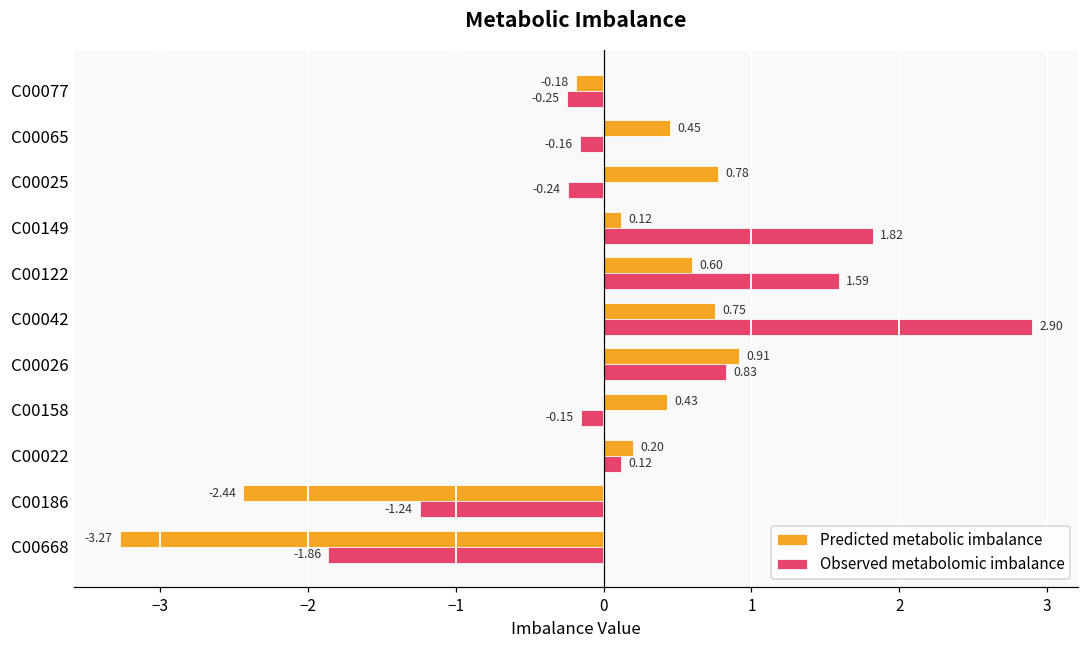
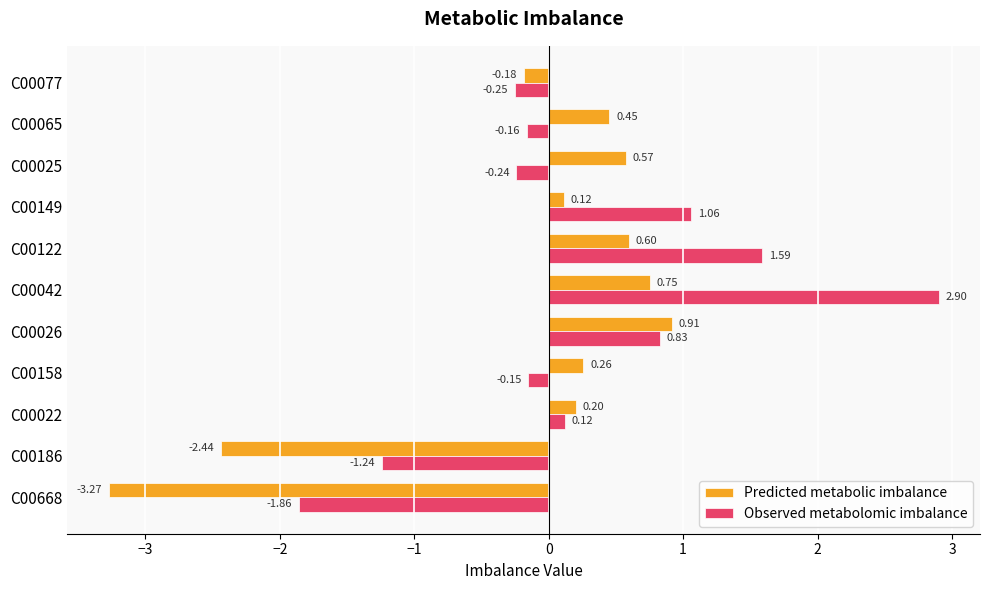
Predicted metabolic imbalance, C00025: 0.78 -> 0.57
Observed metabolomic imbalance, C00149: 1.82 -> 1.06
Predicted metabolic imbalance, C00158: 0.43 -> 0.26
